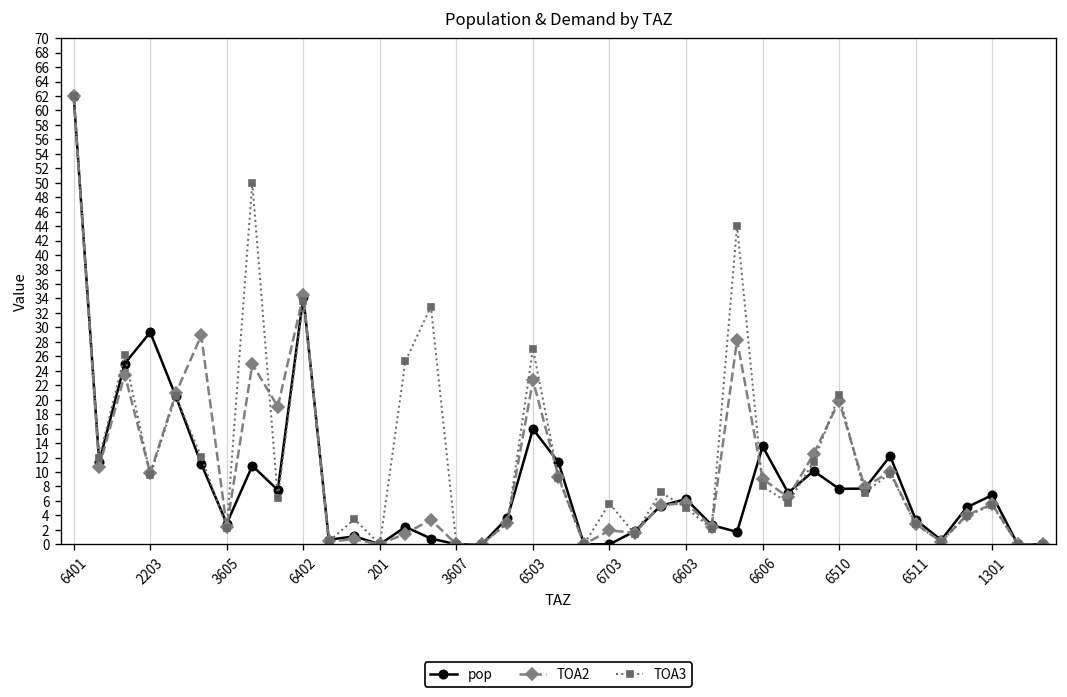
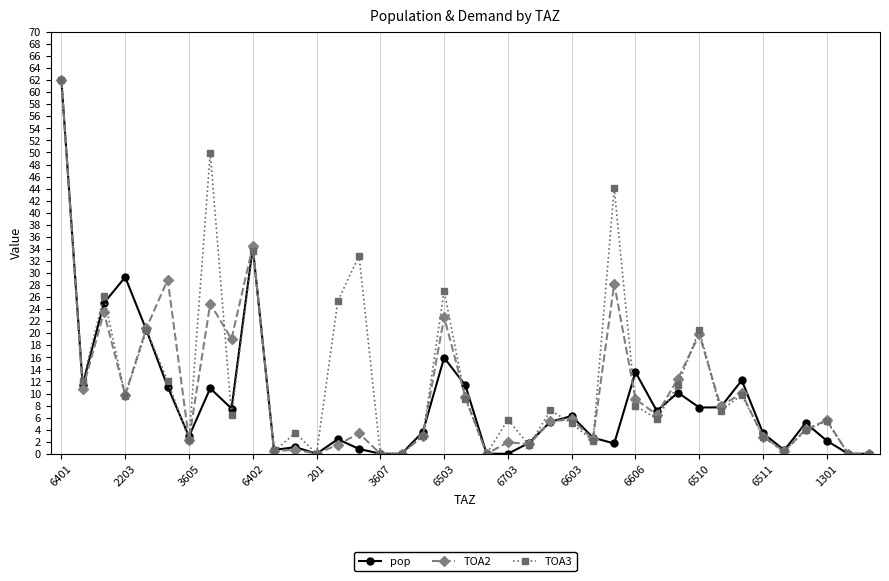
pop, 1301: 7 -> 2
